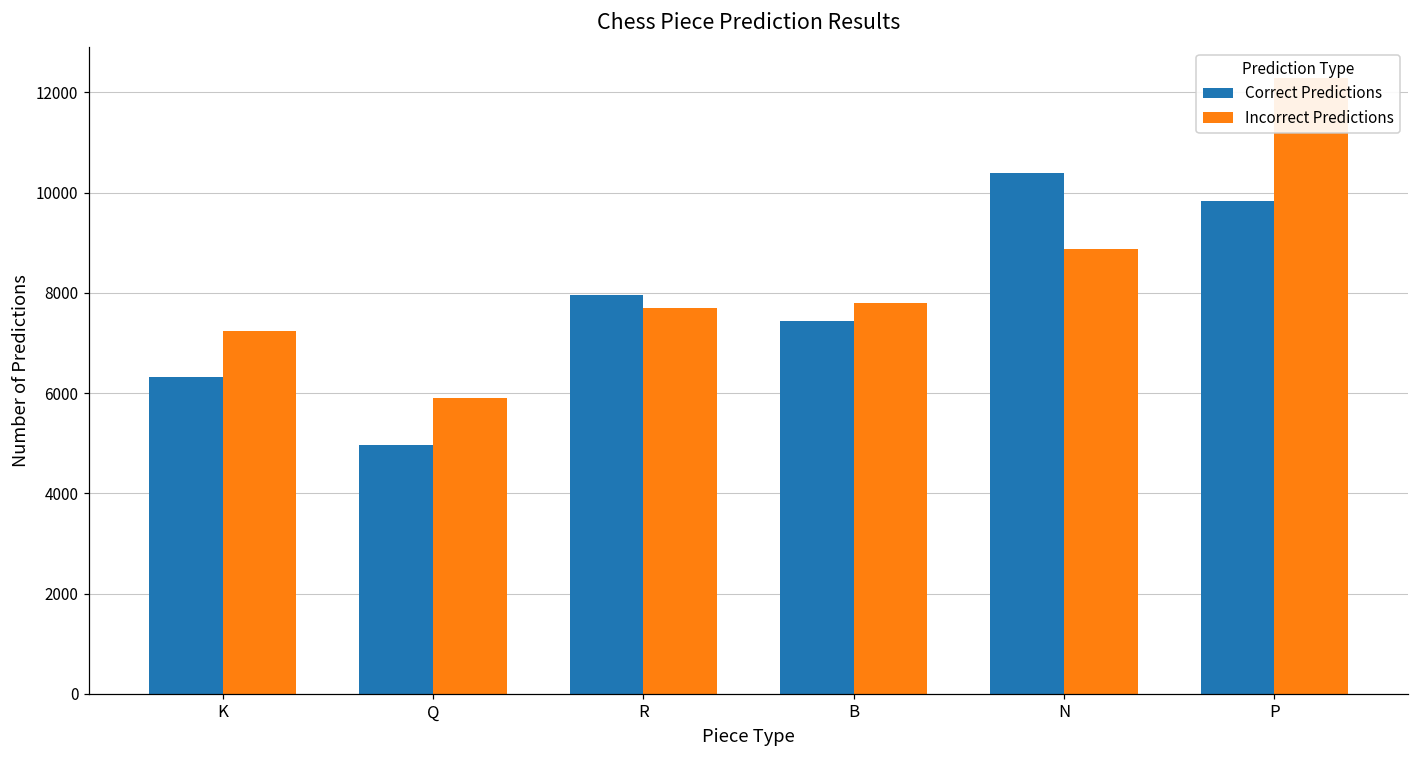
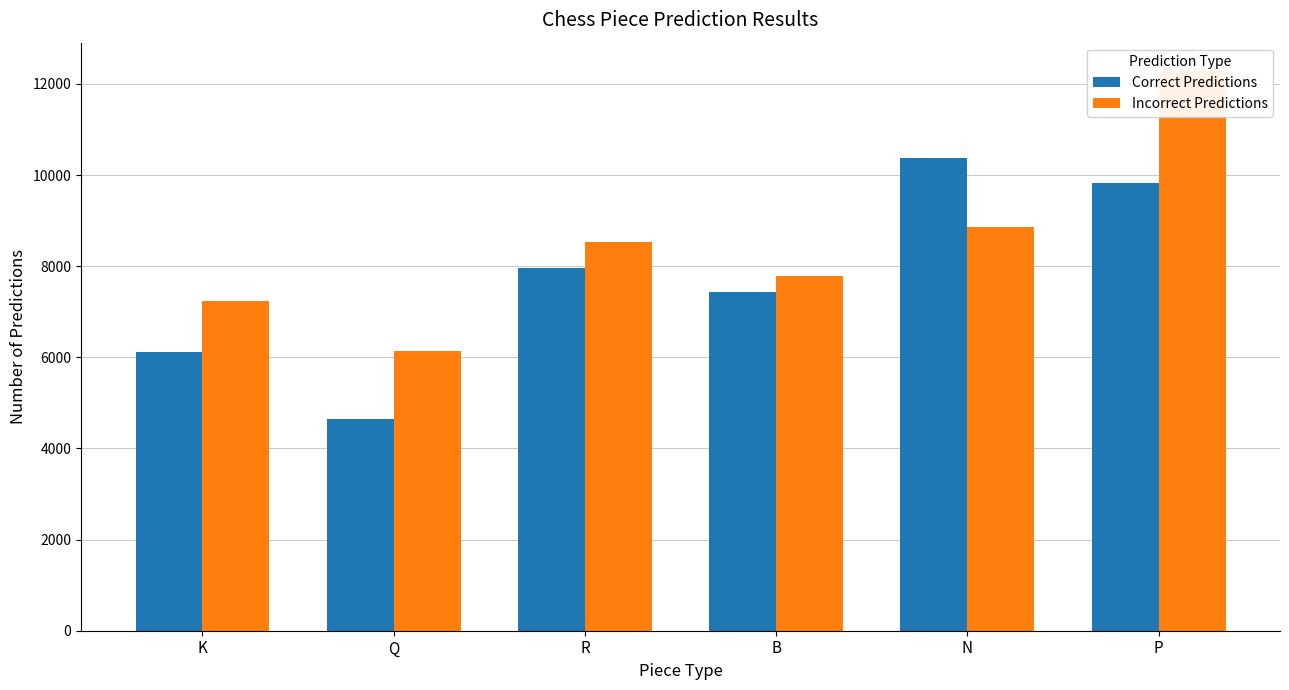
Correct Predictions, K: 6300 -> 6100
Correct Predictions, Q: 5000 -> 4700
Incorrect Predictions, Q: 5900 -> 6100
Incorrect Predictions, R: 7700 -> 8500
